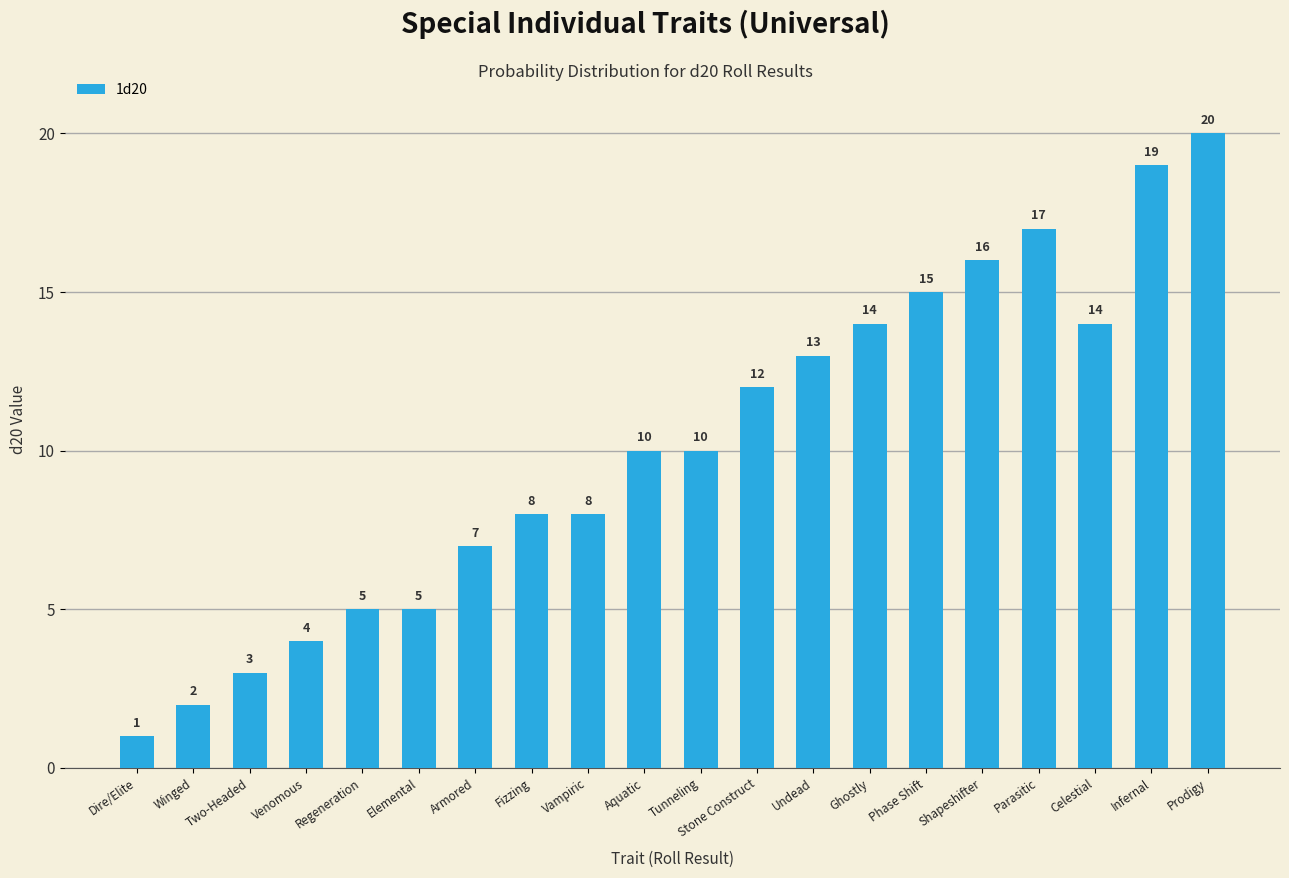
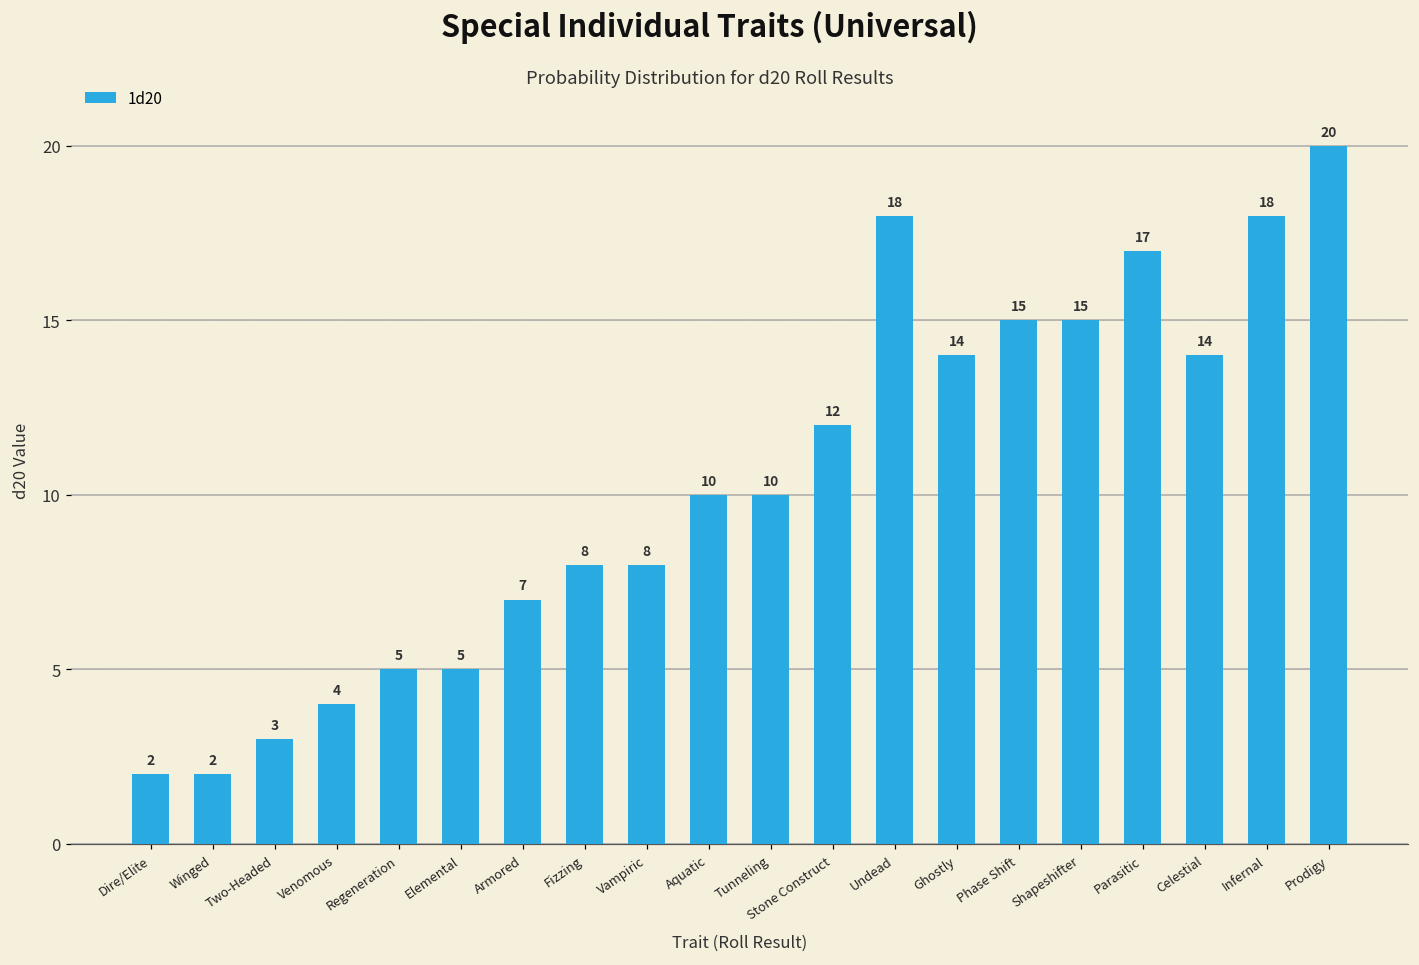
Dire/Elite: 1 -> 2
Undead: 13 -> 18
Shapeshifter: 16 -> 15
Infernal: 19 -> 18
